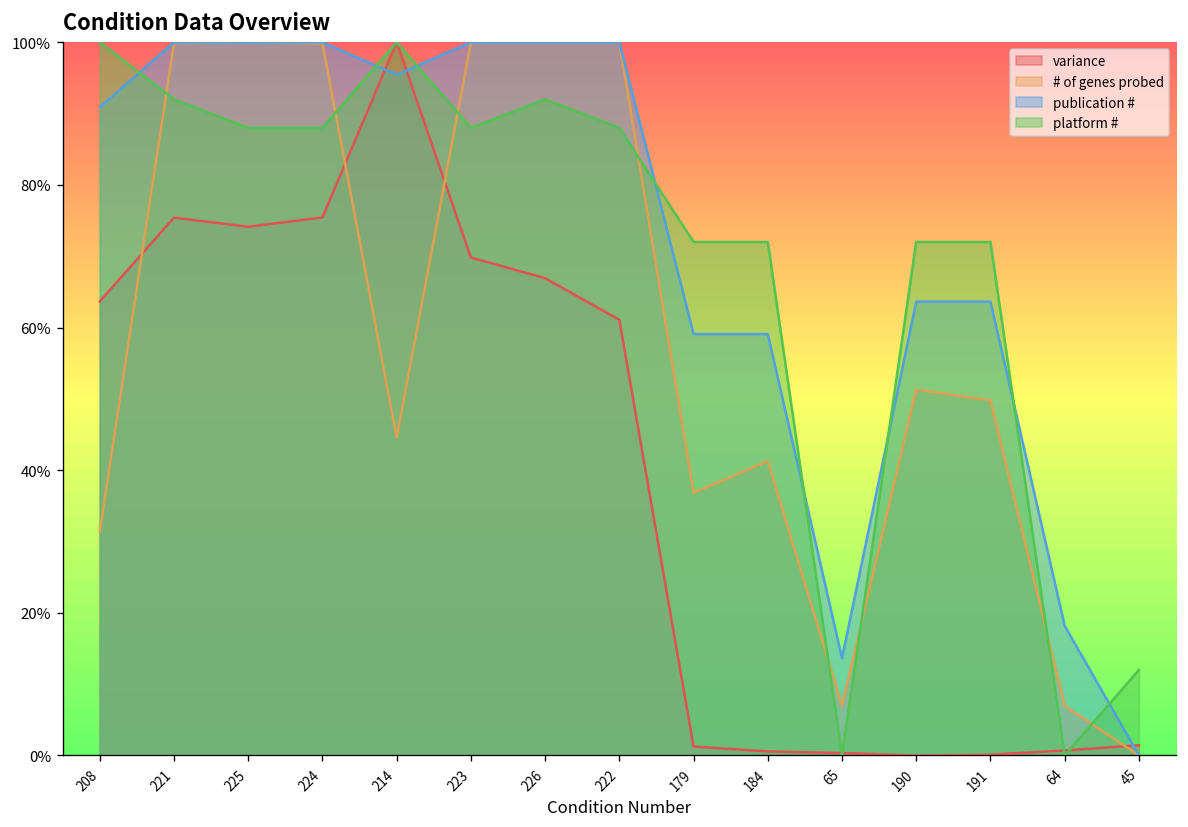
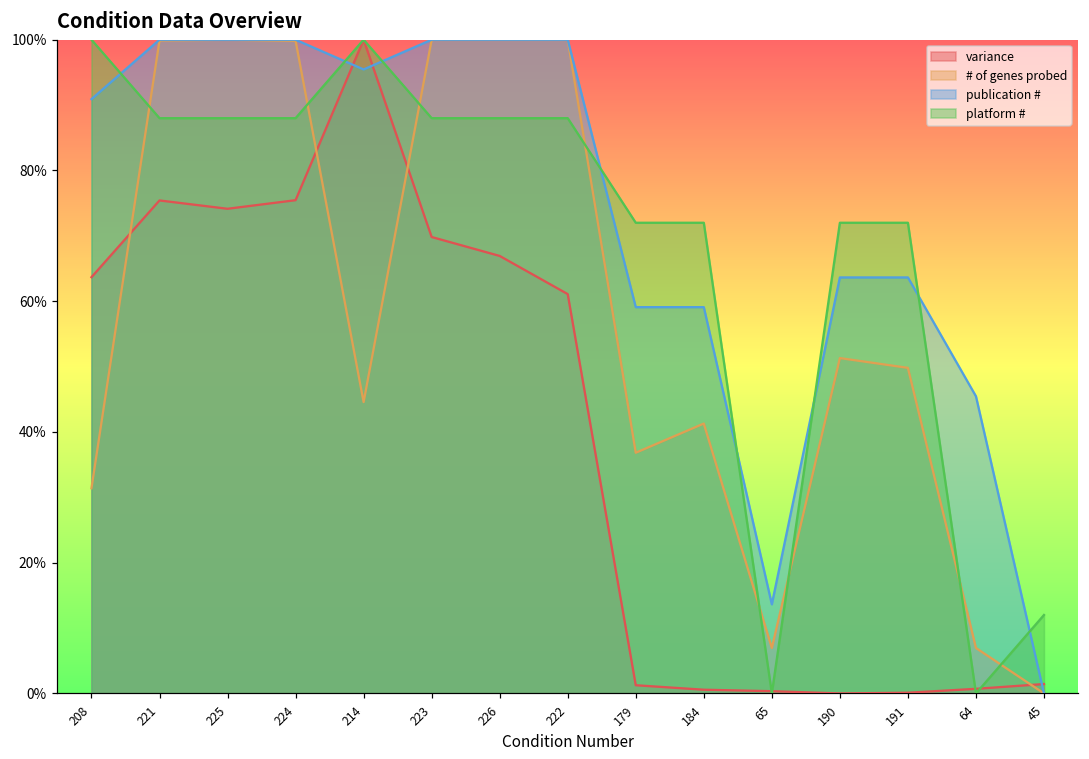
platform #, 221: 92% -> 88%
platform #, 226: 92% -> 88%
publication #, 64: 18% -> 45%
